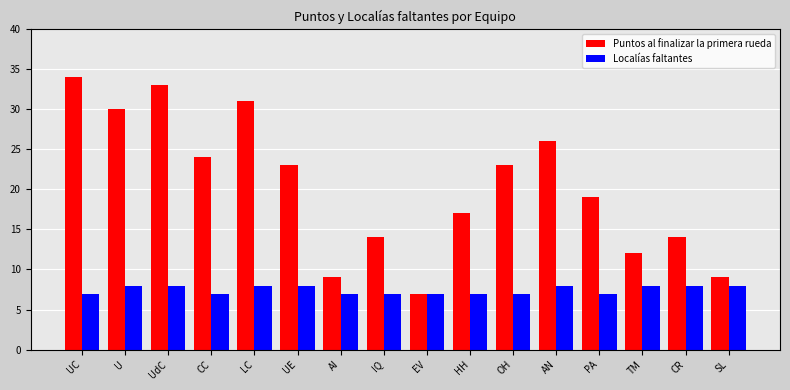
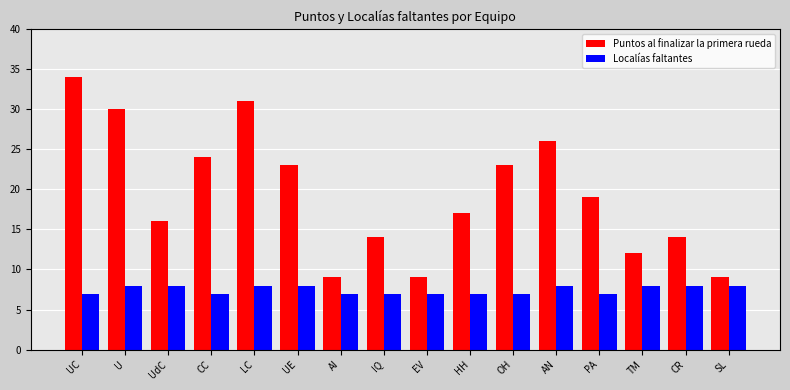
Puntos al finalizar la primera rueda, UdC: 33 -> 16
Puntos al finalizar la primera rueda, EV: 7 -> 9
